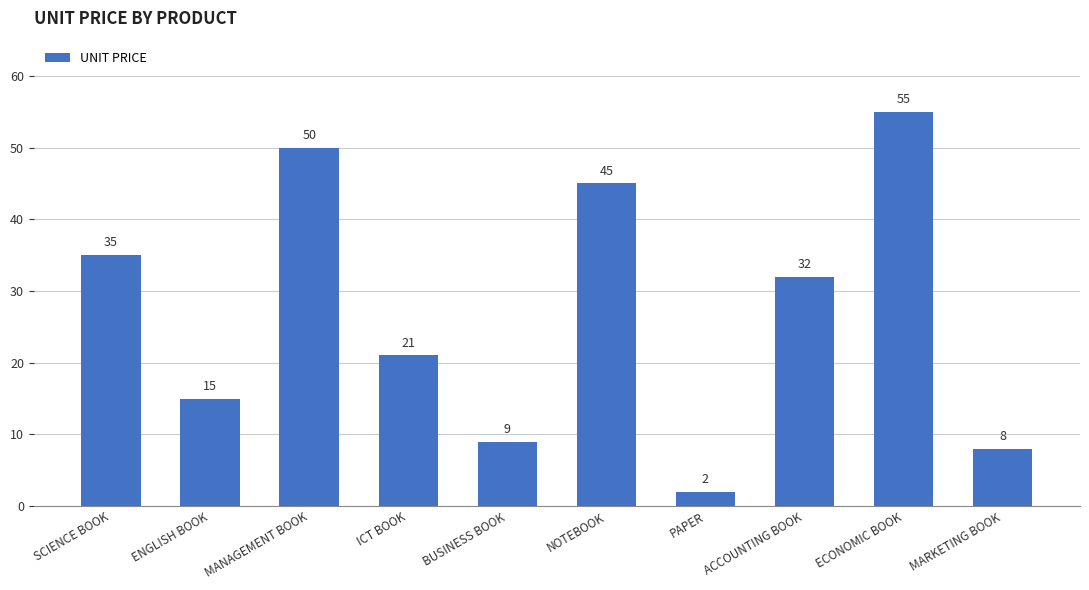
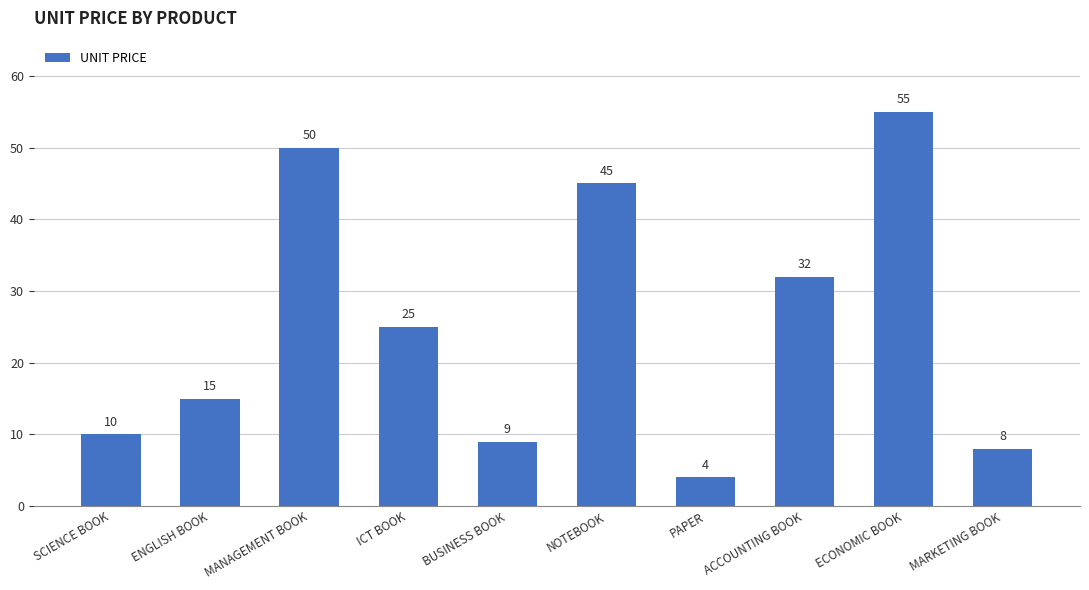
SCIENCE BOOK: 35 -> 10
ICT BOOK: 21 -> 25
PAPER: 2 -> 4
